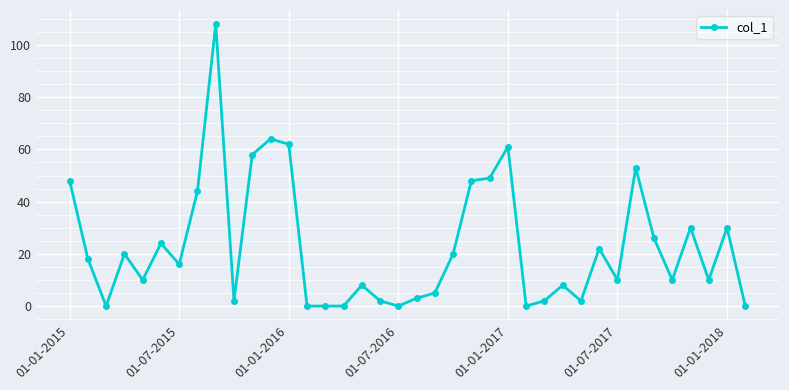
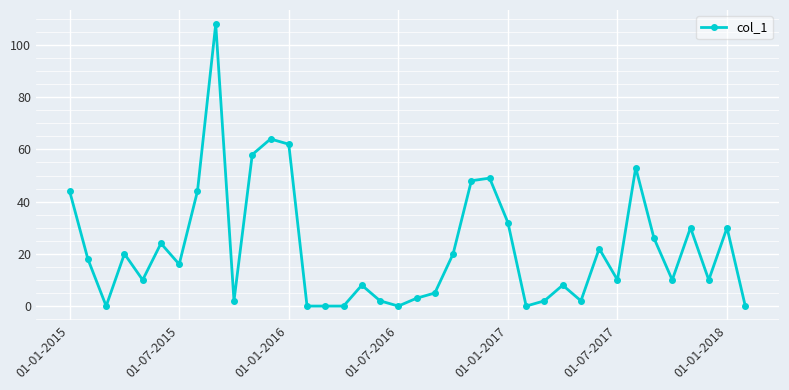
01-01-2015: 48 -> 44
01-01-2017: 61 -> 32
